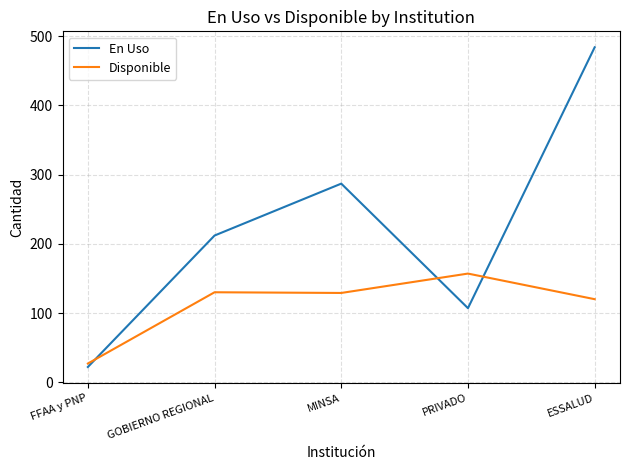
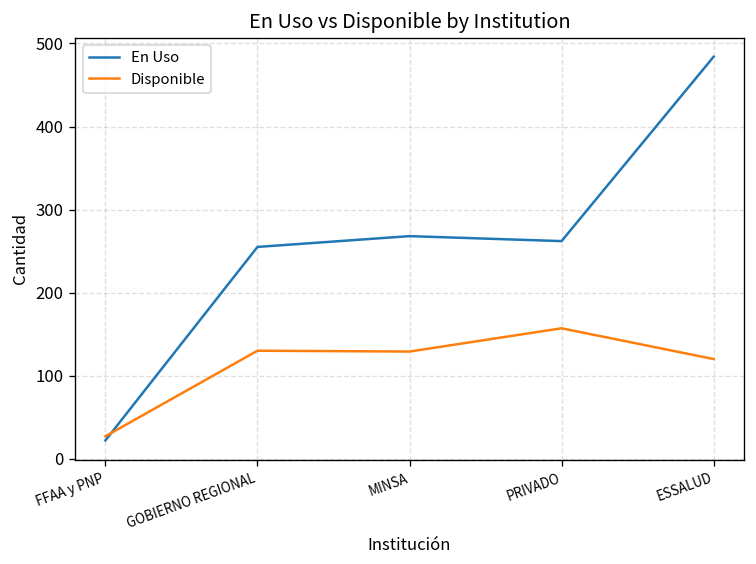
En Uso, GOBIERNO REGIONAL: 210 -> 260
En Uso, MINSA: 290 -> 270
En Uso, PRIVADO: 110 -> 260
